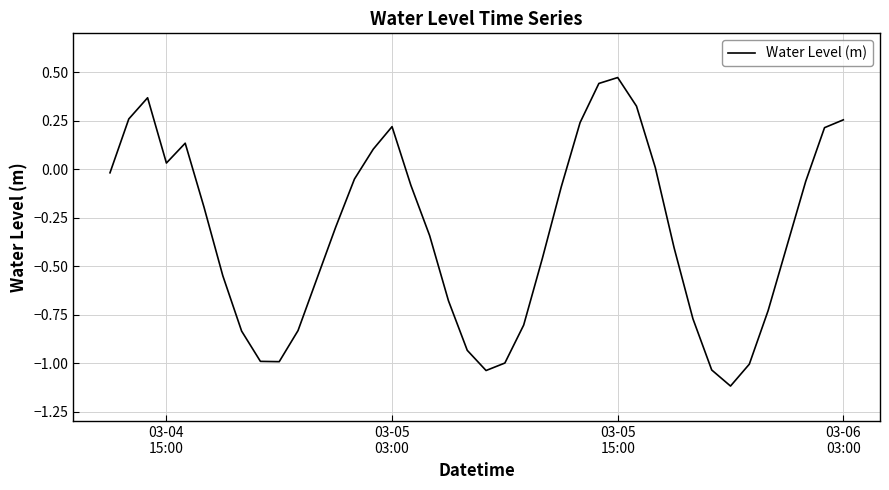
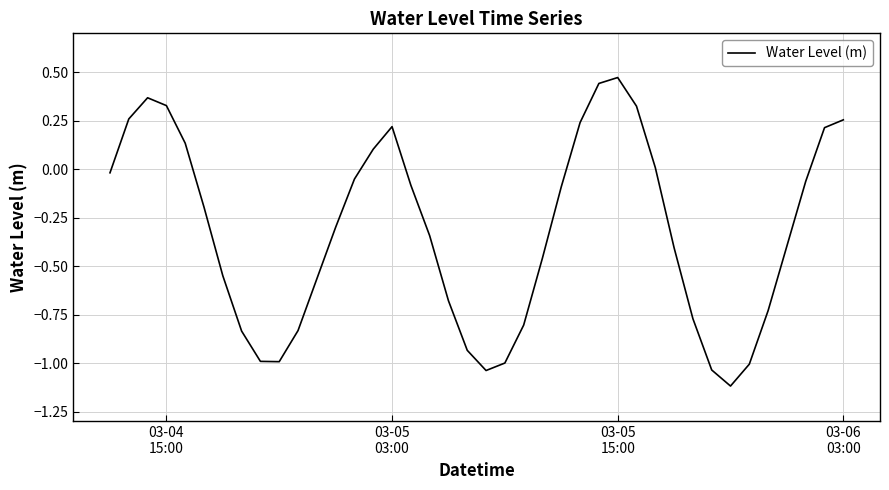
03-04 15:00: 0.03 -> 0.33
